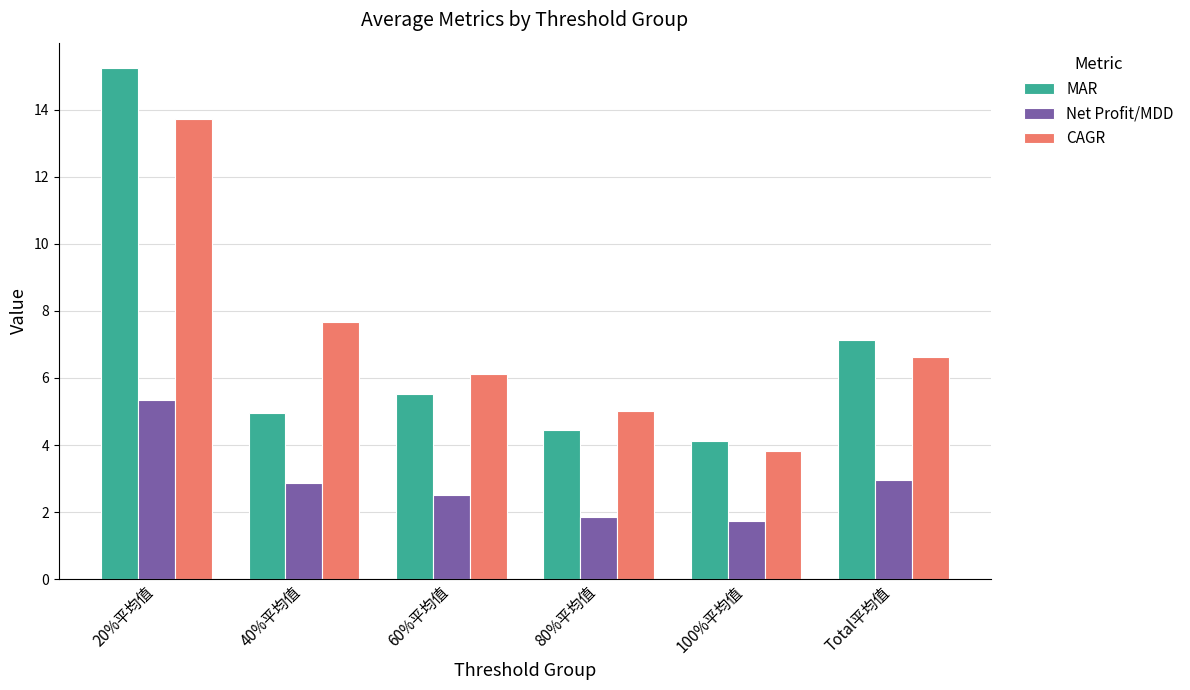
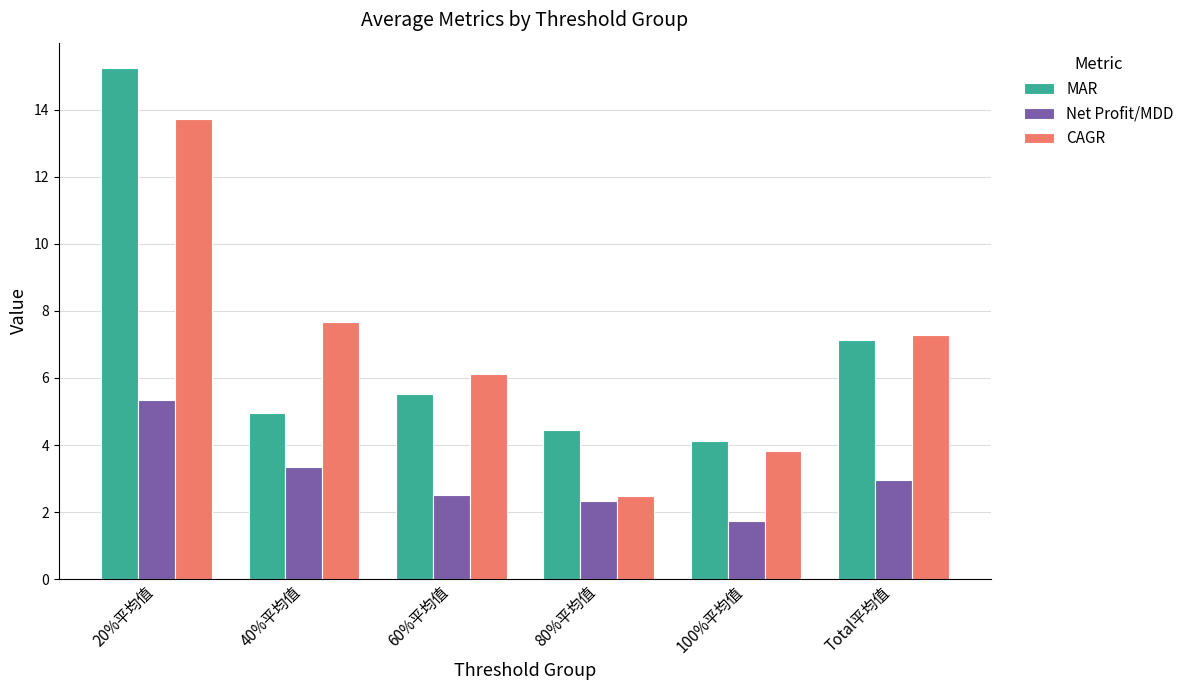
Net Profit/MDD, 40%平均值: 2.9 -> 3.4
Net Profit/MDD, 80%平均值: 1.9 -> 2.3
CAGR, 80%平均值: 5.0 -> 2.5
CAGR, Total平均值: 6.6 -> 7.3
